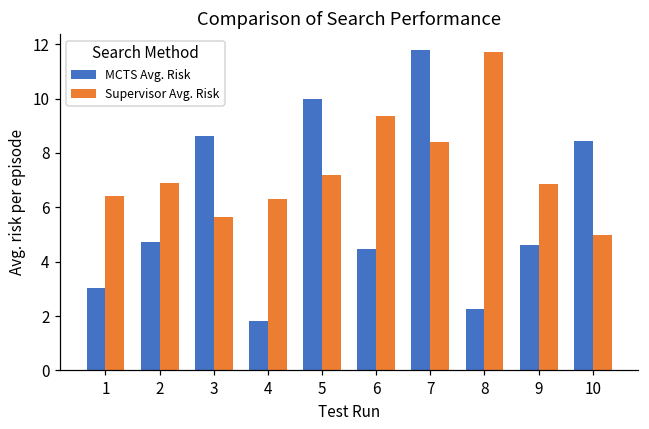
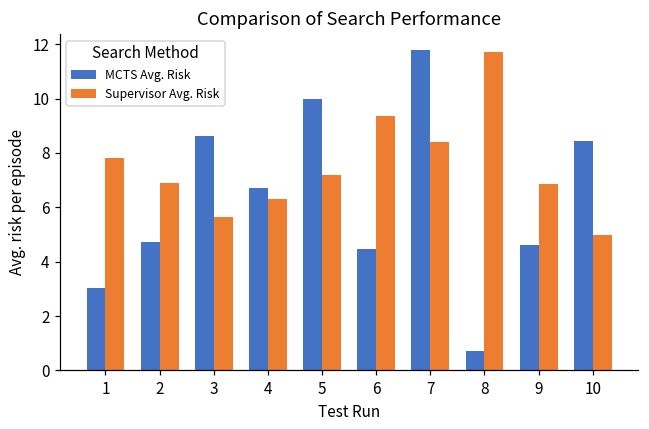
Supervisor Avg. Risk, 1: 6.4 -> 7.8
MCTS Avg. Risk, 4: 1.8 -> 6.7
MCTS Avg. Risk, 8: 2.3 -> 0.7
